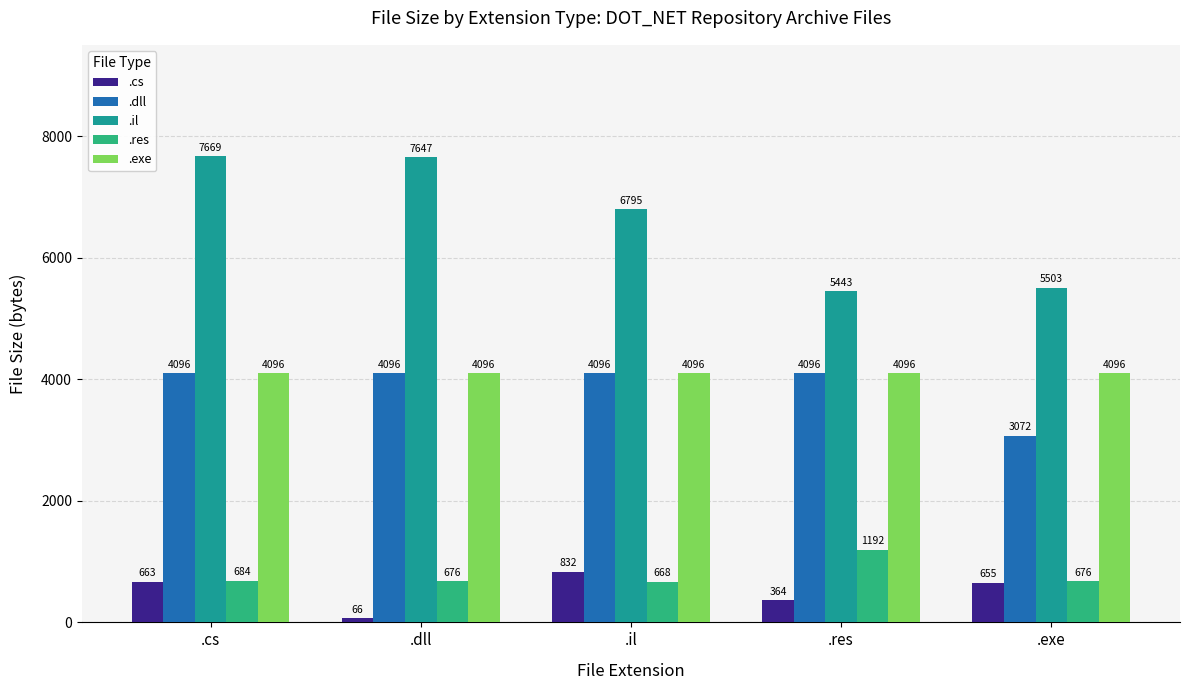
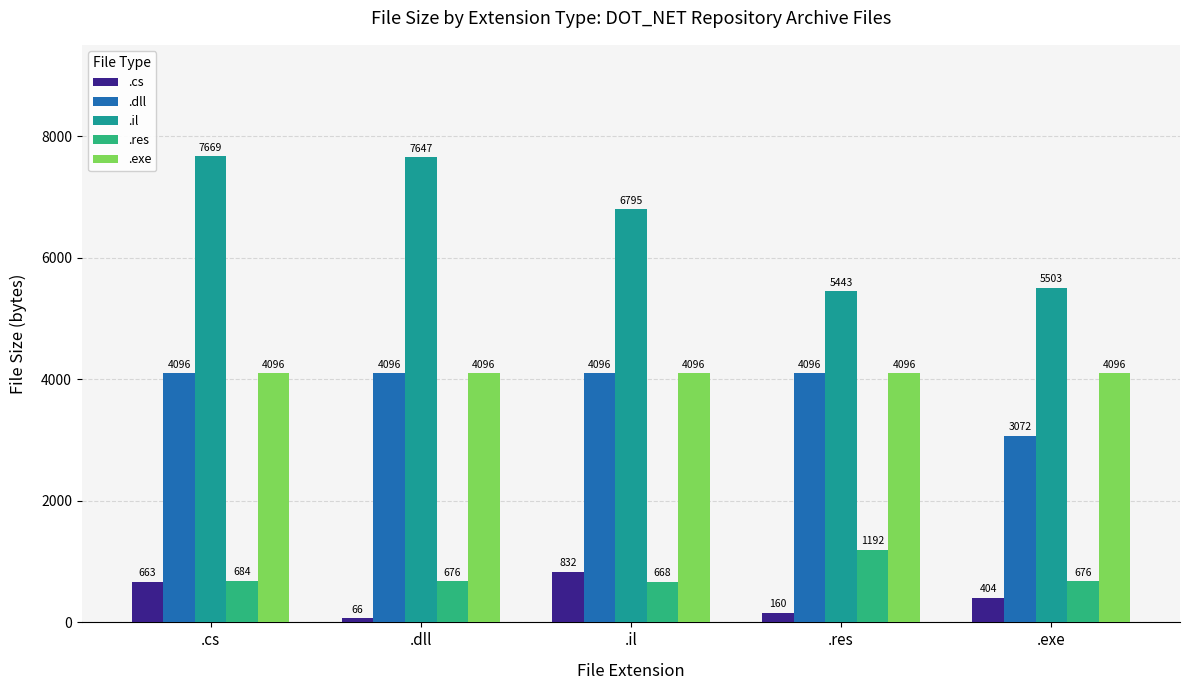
.cs, .res: 364 -> 160
.cs, .exe: 655 -> 404
